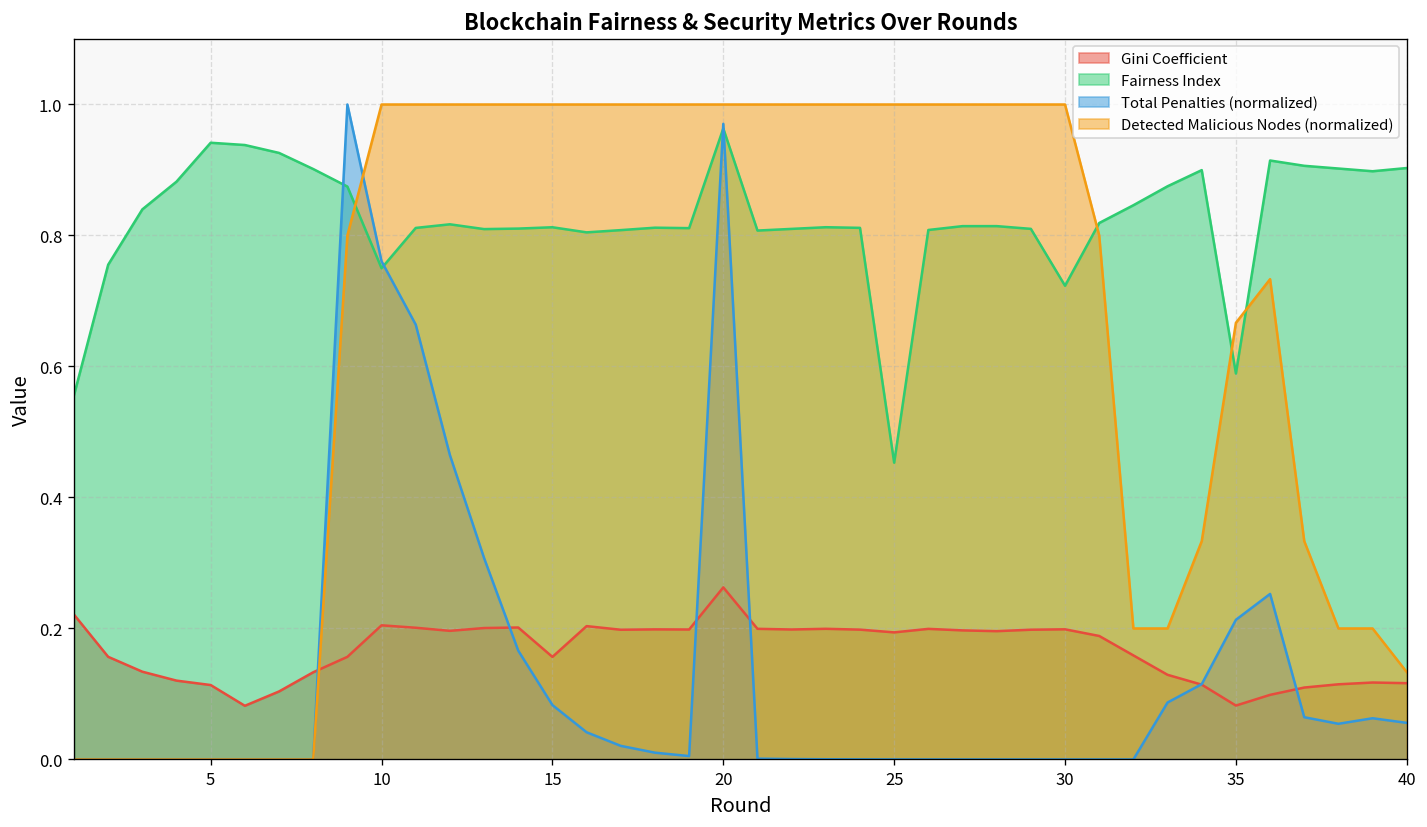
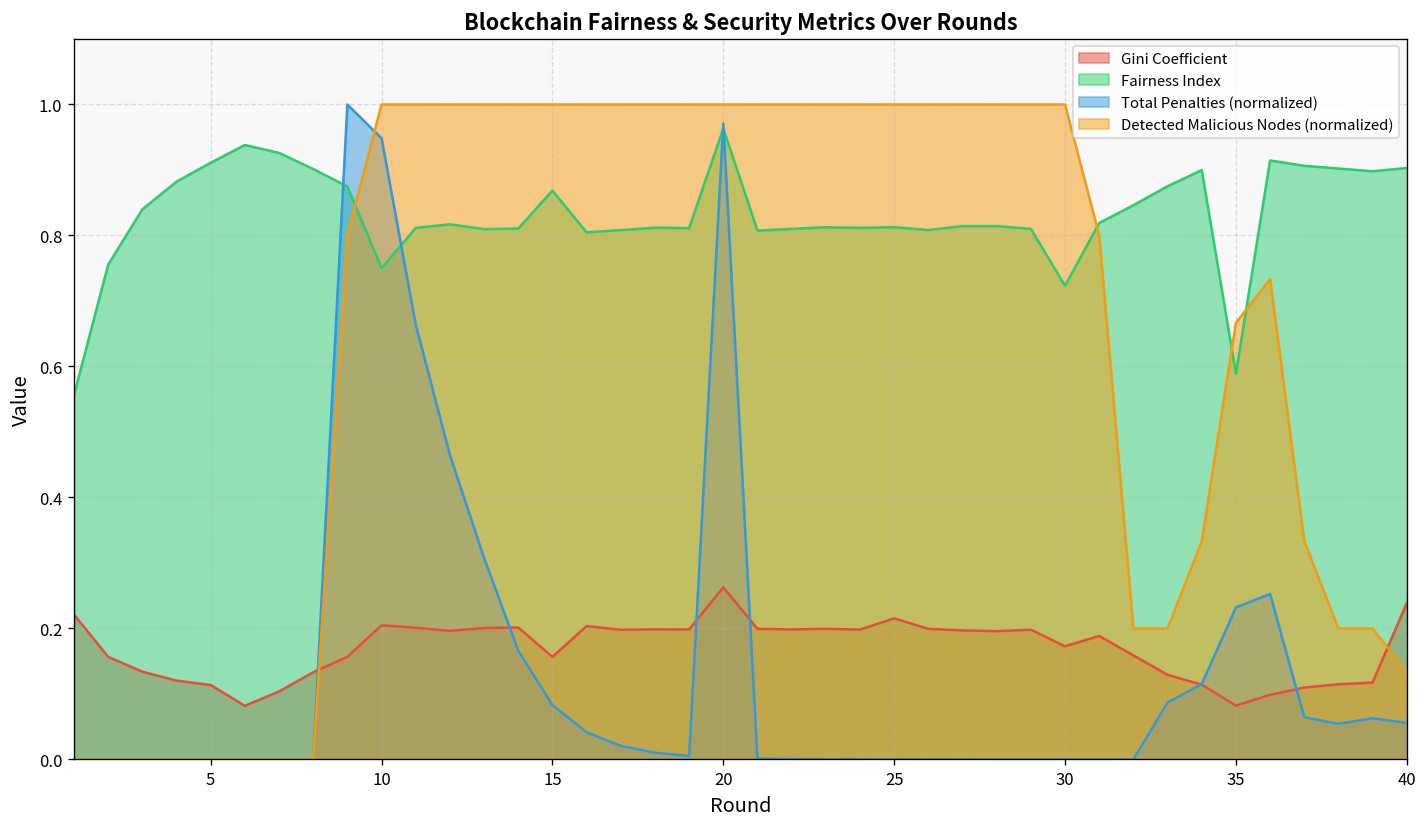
Fairness Index, 5: 0.94 -> 0.91
Total Penalties (normalized), 10: 0.76 -> 0.95
Fairness Index, 15: 0.81 -> 0.87
Gini Coefficient, 25: 0.19 -> 0.22
Fairness Index, 25: 0.45 -> 0.81
Gini Coefficient, 30: 0.20 -> 0.17
Total Penalties (normalized), 35: 0.21 -> 0.23
Gini Coefficient, 40: 0.12 -> 0.24
